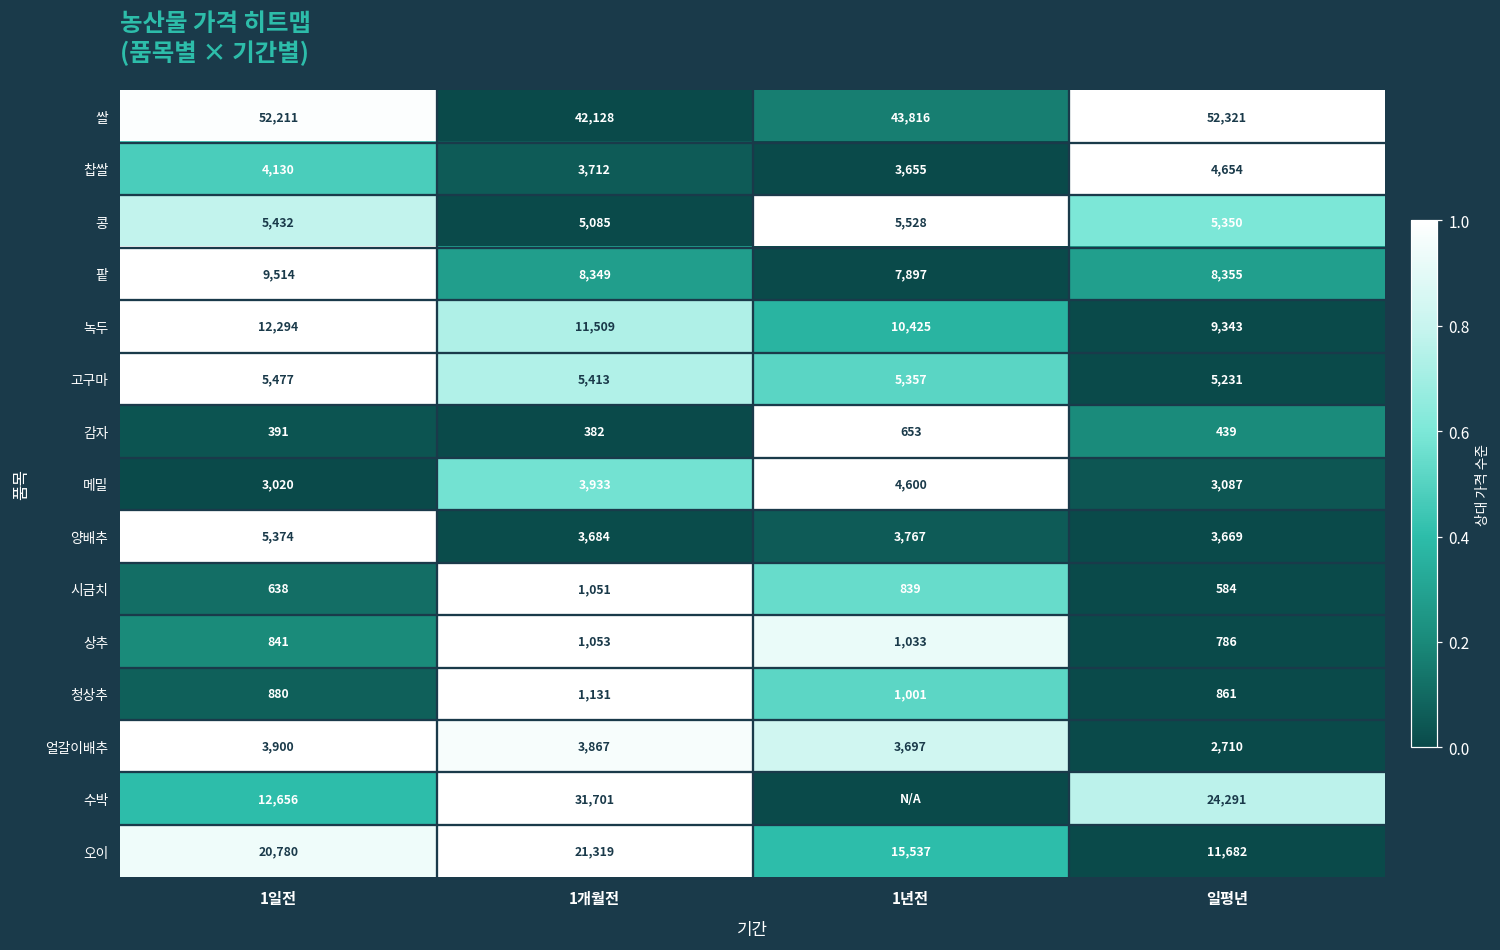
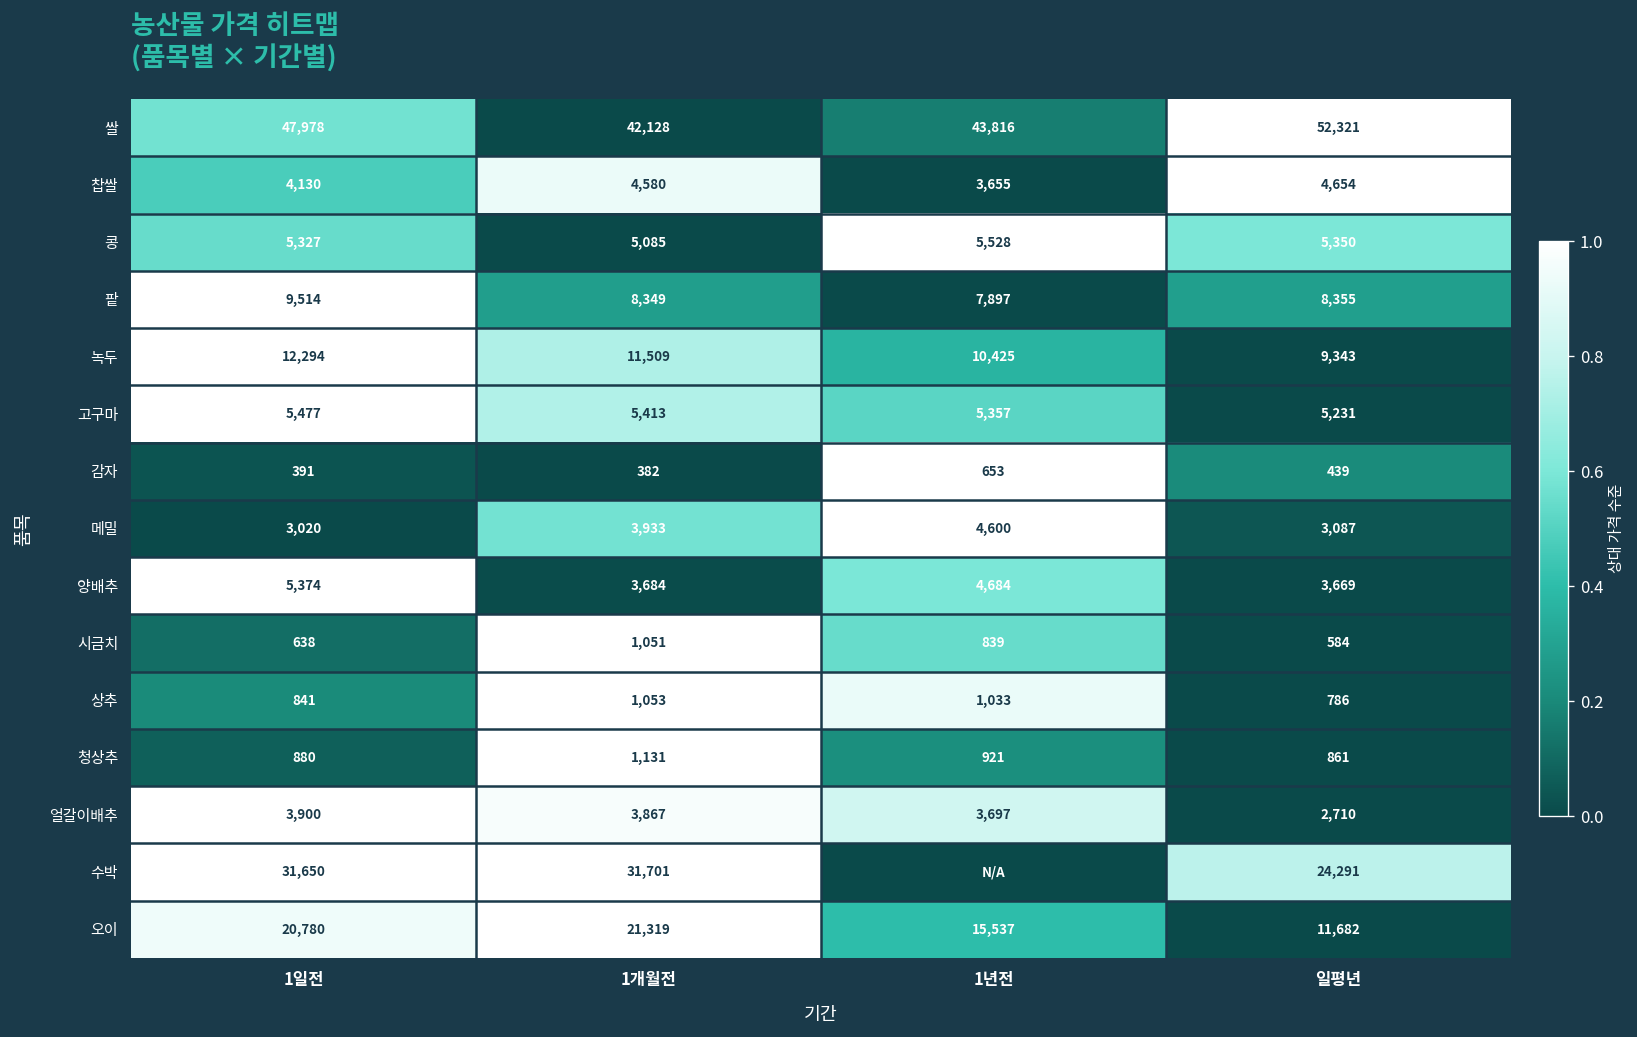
쌀, 1일전: 52,211 -> 47,978
찹쌀, 1개월전: 3,712 -> 4,580
콩, 1일전: 5,432 -> 5,327
양배추, 1년전: 3,767 -> 4,684
청상추, 1년전: 1,001 -> 921
수박, 1일전: 12,656 -> 31,650
